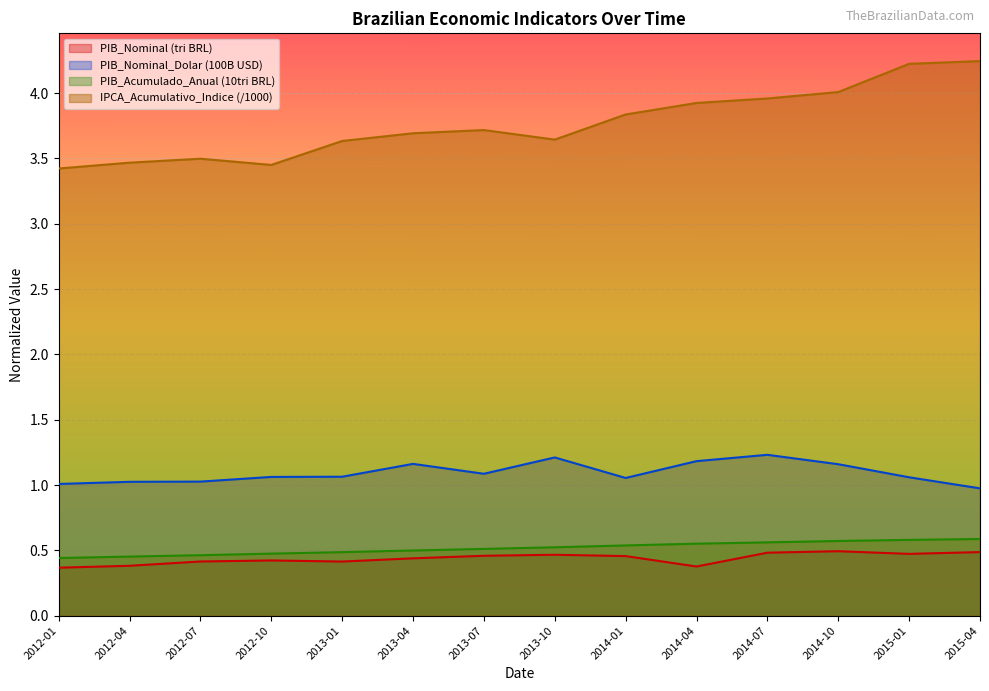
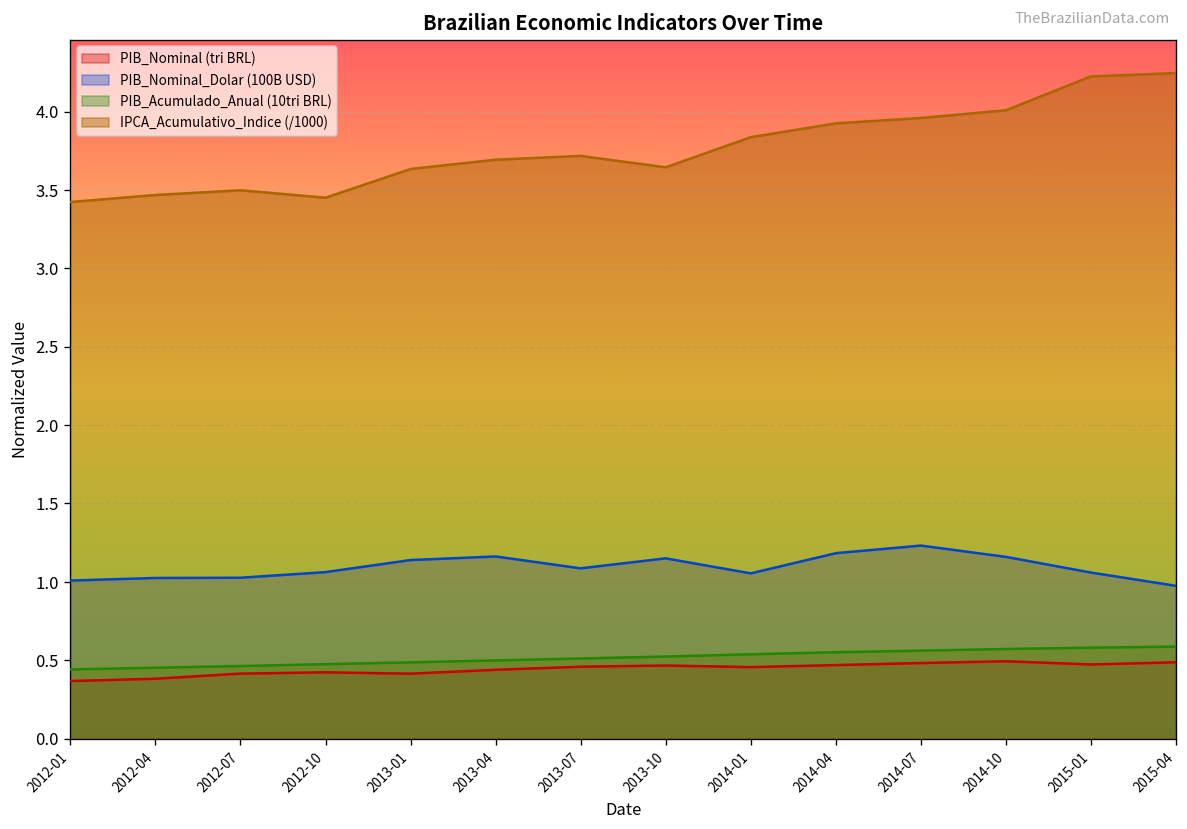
PIB_Nominal_Dolar (100B USD), 2013-01: 1.06 -> 1.14
PIB_Nominal_Dolar (100B USD), 2013-10: 1.21 -> 1.15
PIB_Nominal (tri BRL), 2014-04: 0.38 -> 0.47
